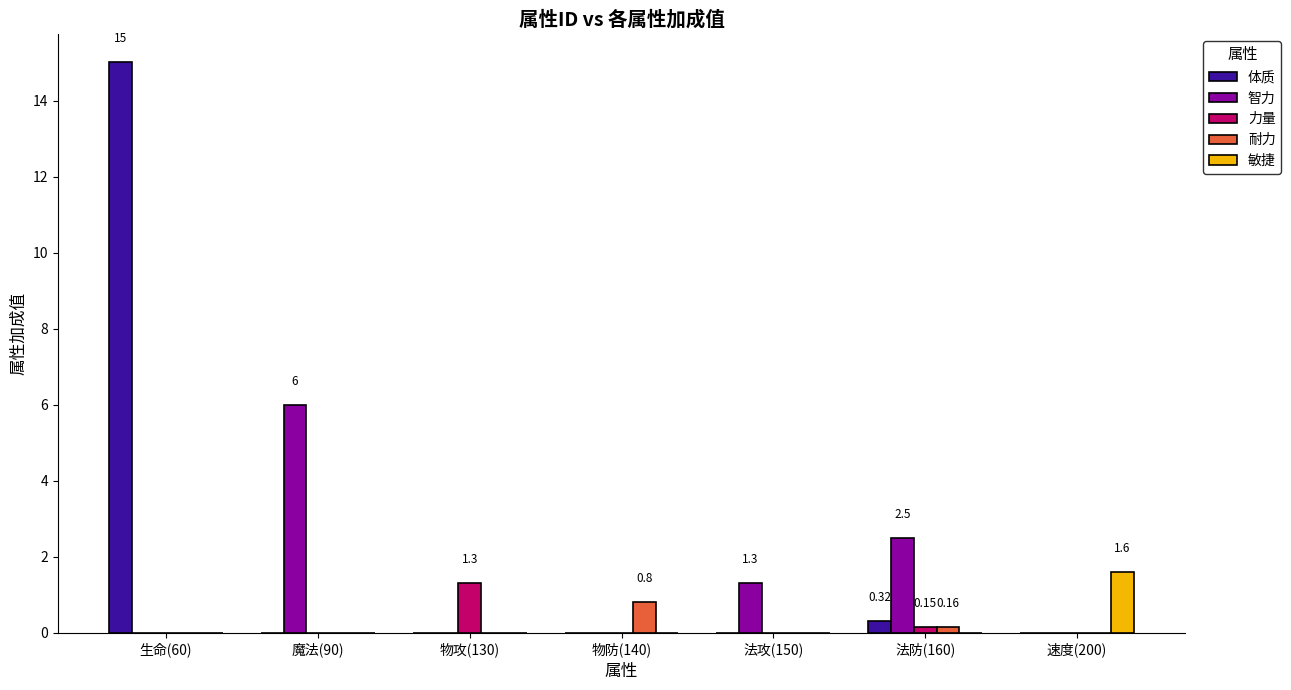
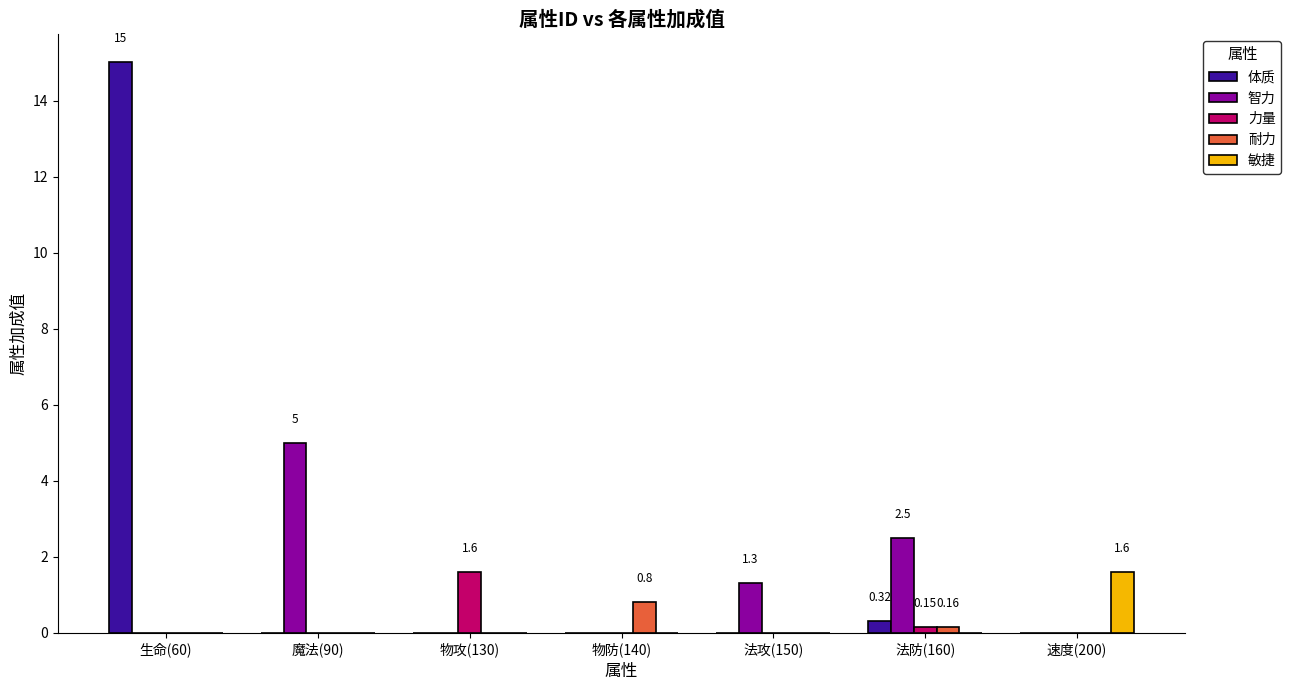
智力, 魔法(90): 6 -> 5
力量, 物攻(130): 1.3 -> 1.6
